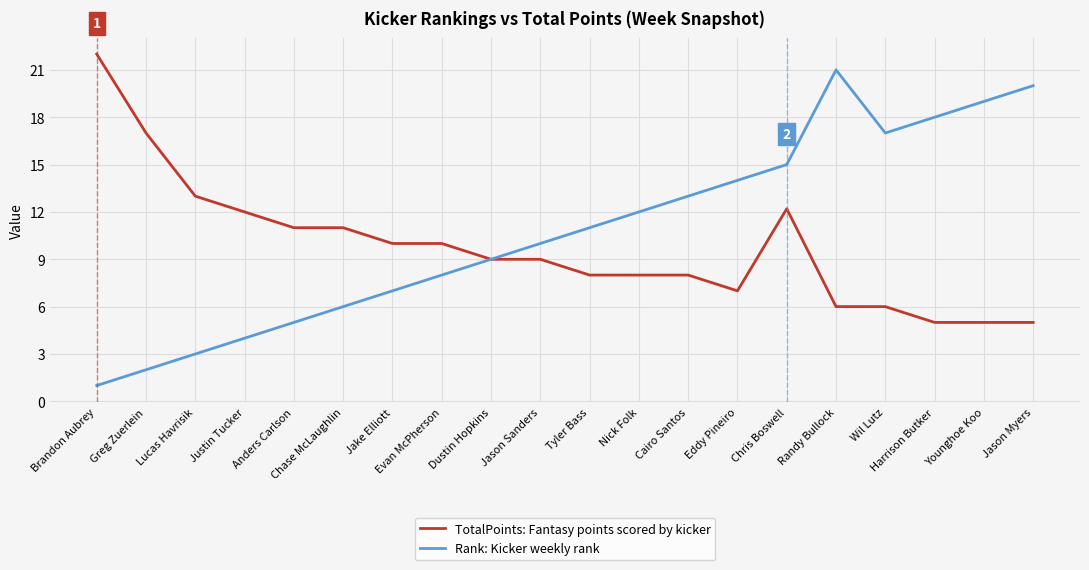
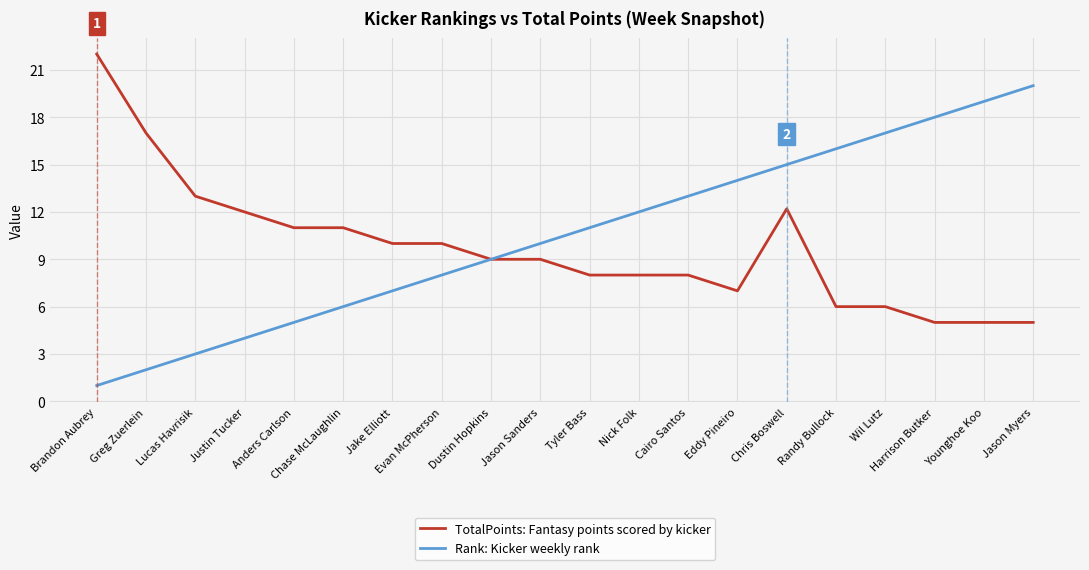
Rank: Kicker weekly rank, Randy Bullock: 21 -> 16
